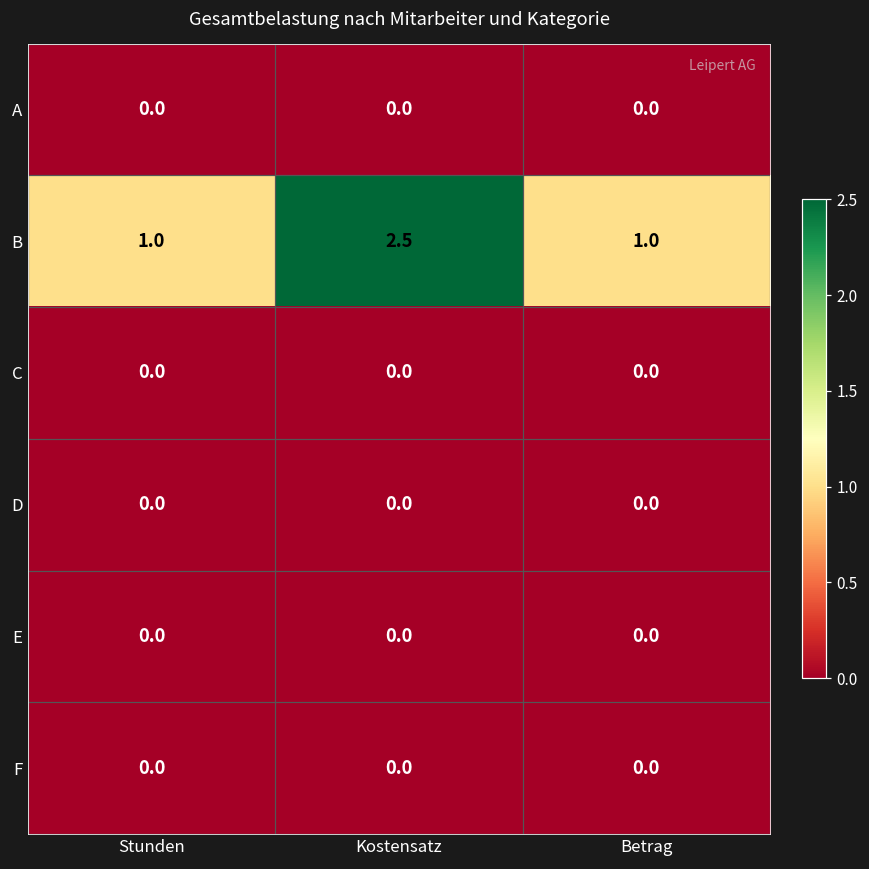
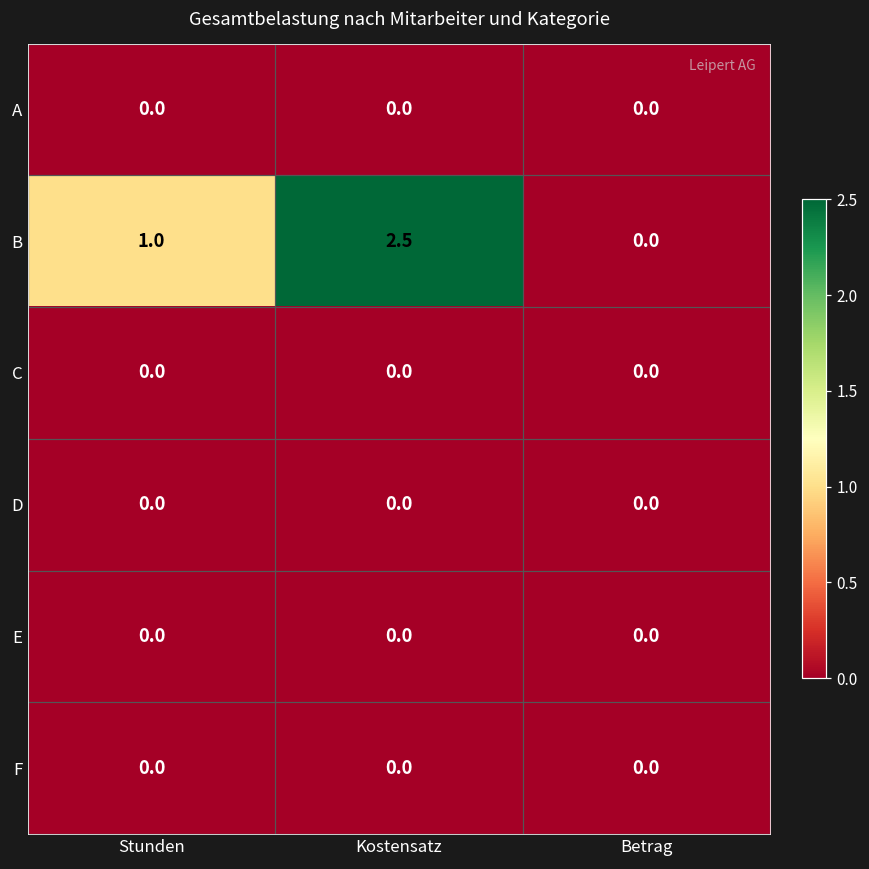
B, Betrag: 1.0 -> 0.0
